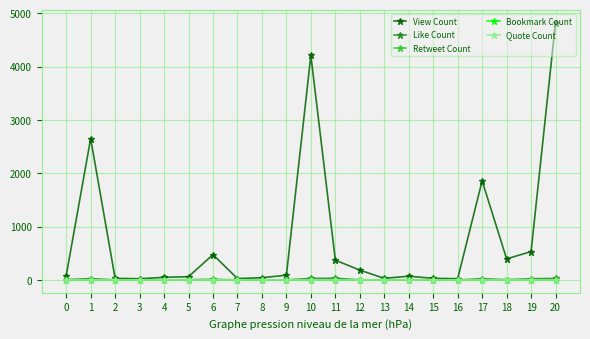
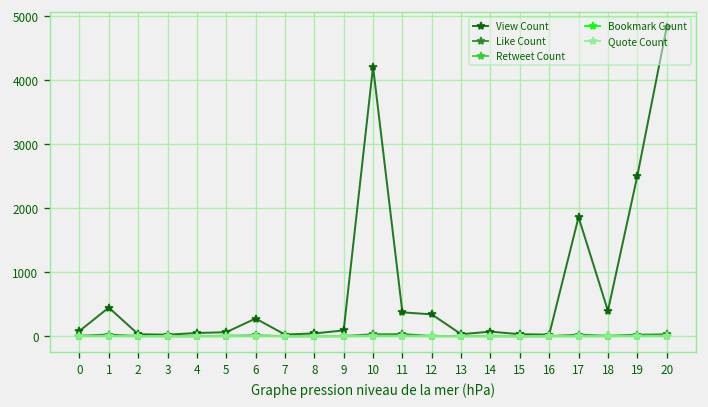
View Count, 1: 2600 -> 400
View Count, 6: 500 -> 300
View Count, 12: 200 -> 300
View Count, 19: 500 -> 2500
